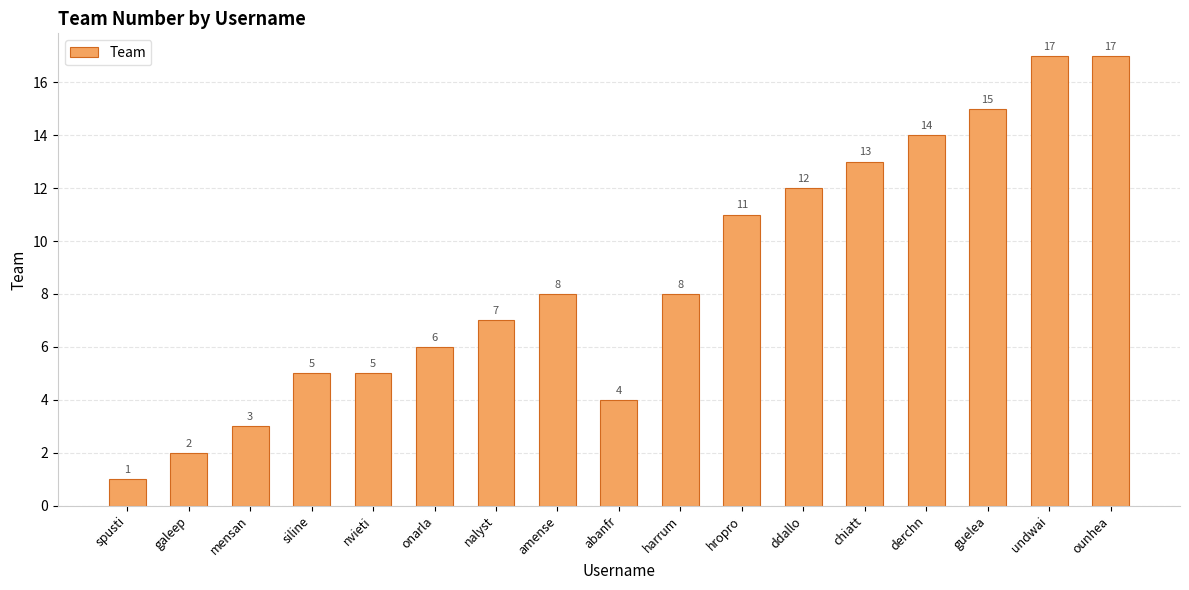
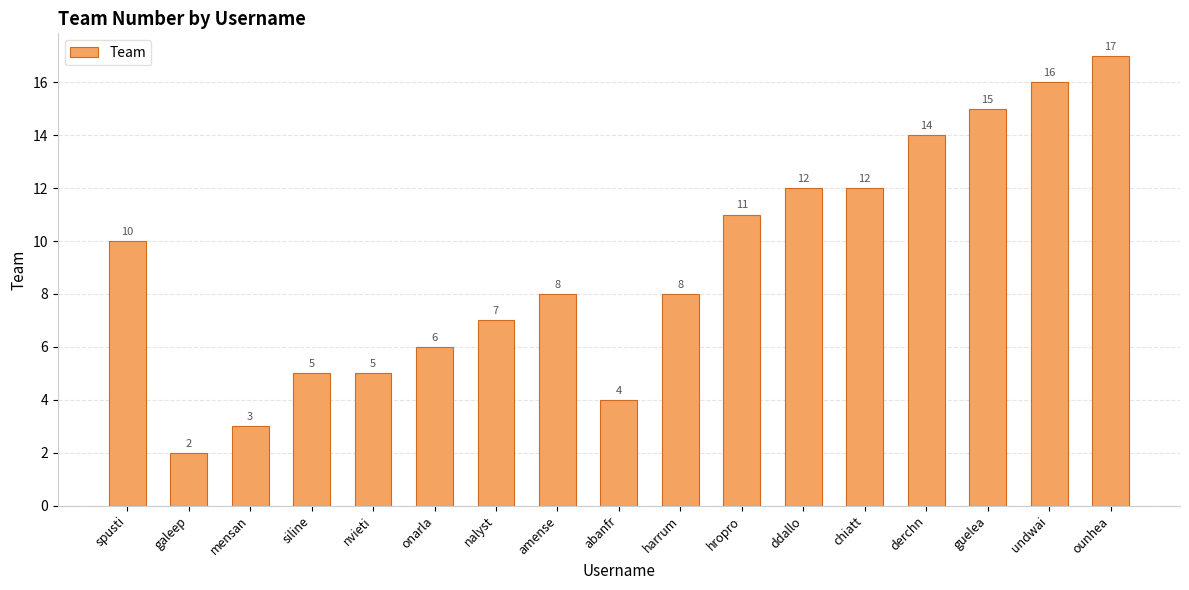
spusti: 1 -> 10
chiatt: 13 -> 12
undwai: 17 -> 16
